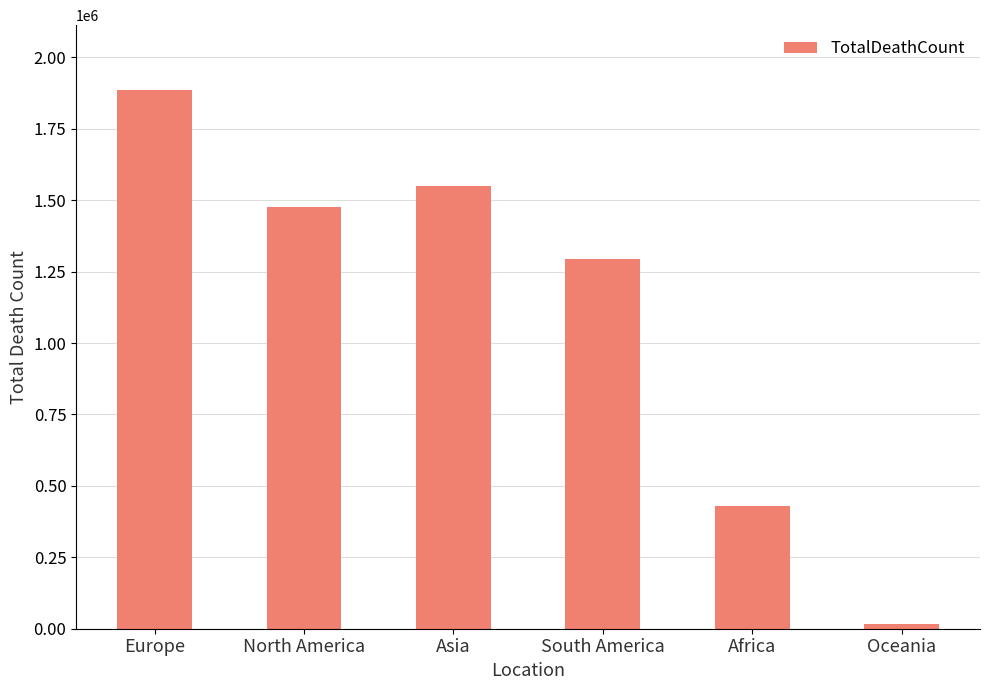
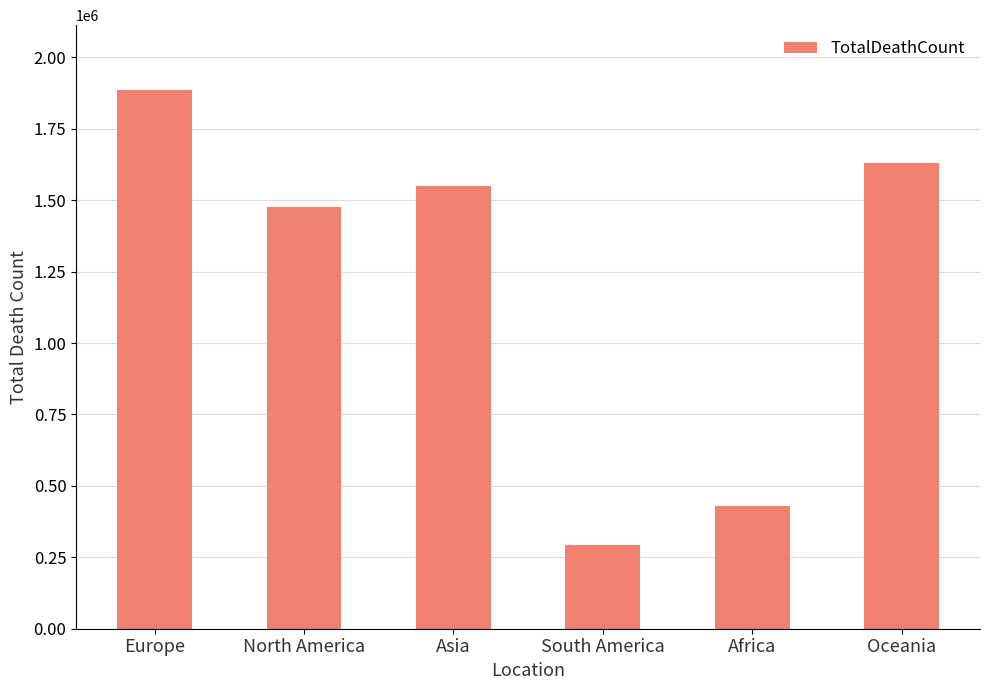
South America: 1290000 -> 290000
Oceania: 20000 -> 1630000
